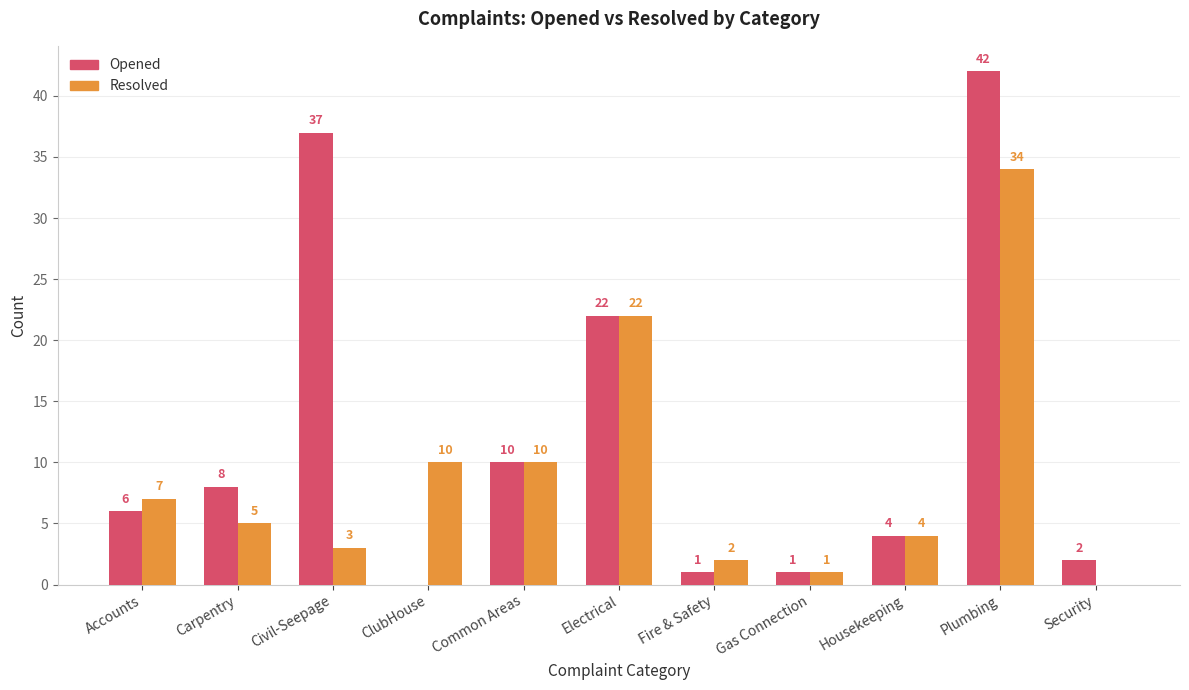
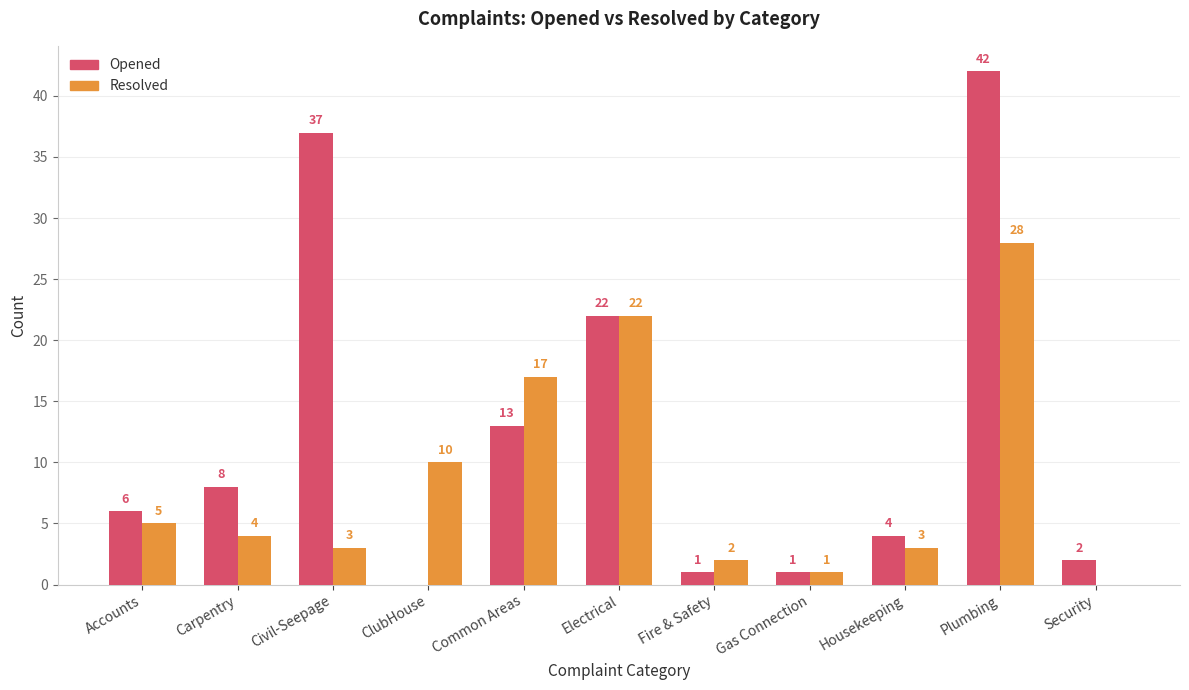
Resolved, Accounts: 7 -> 5
Resolved, Carpentry: 5 -> 4
Opened, Common Areas: 10 -> 13
Resolved, Common Areas: 10 -> 17
Resolved, Housekeeping: 4 -> 3
Resolved, Plumbing: 34 -> 28
